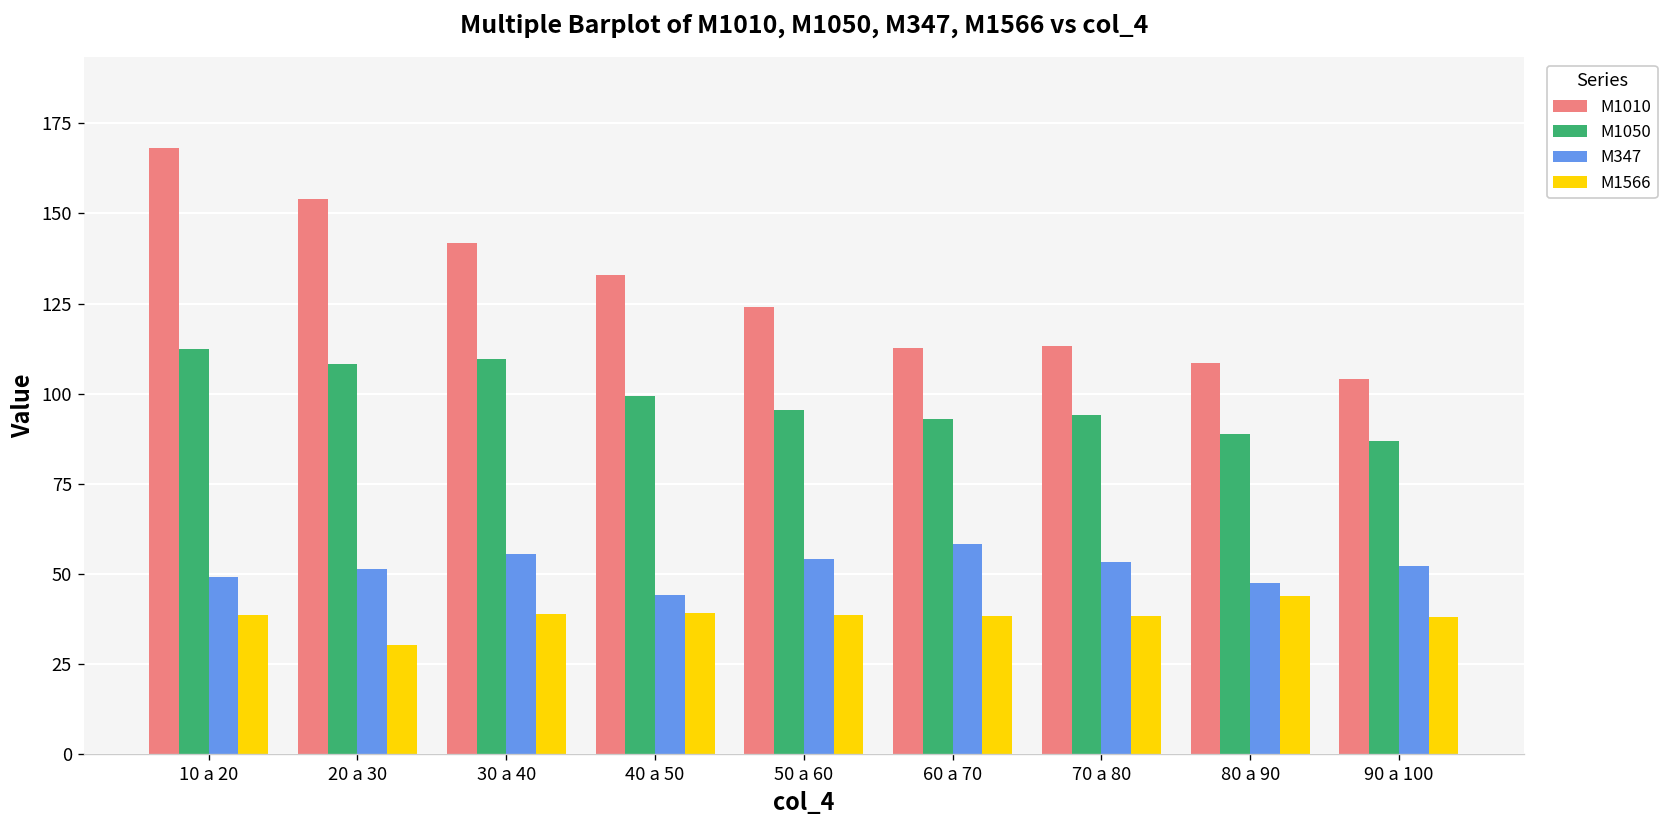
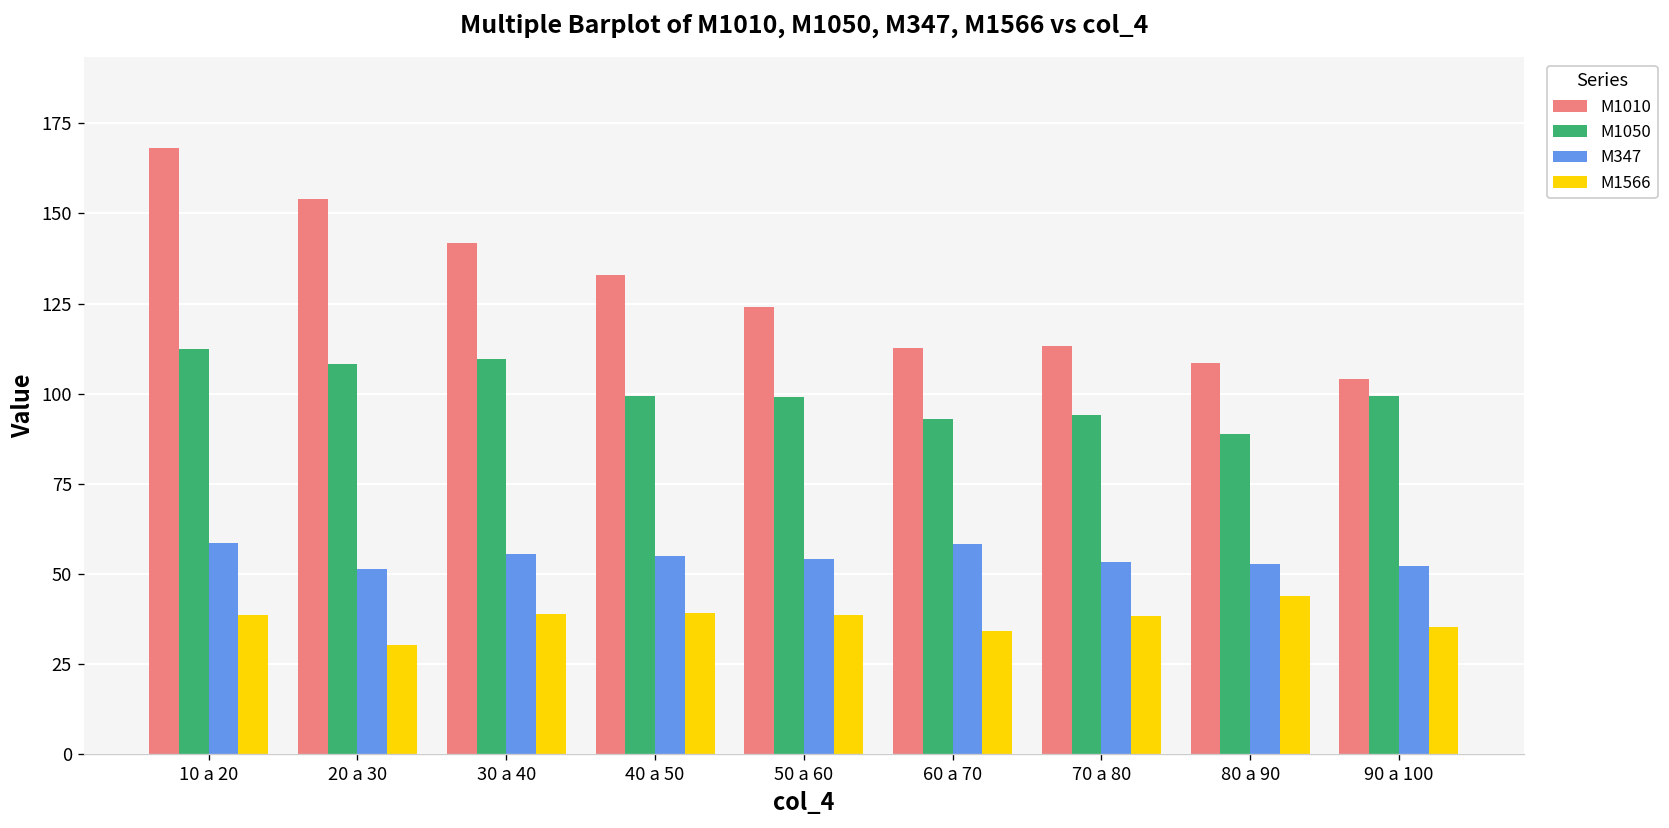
M347, 10 a 20: 49 -> 59
M347, 40 a 50: 44 -> 55
M1050, 50 a 60: 95 -> 99
M1566, 60 a 70: 38 -> 34
M347, 80 a 90: 48 -> 53
M1050, 90 a 100: 87 -> 99
M1566, 90 a 100: 38 -> 35
